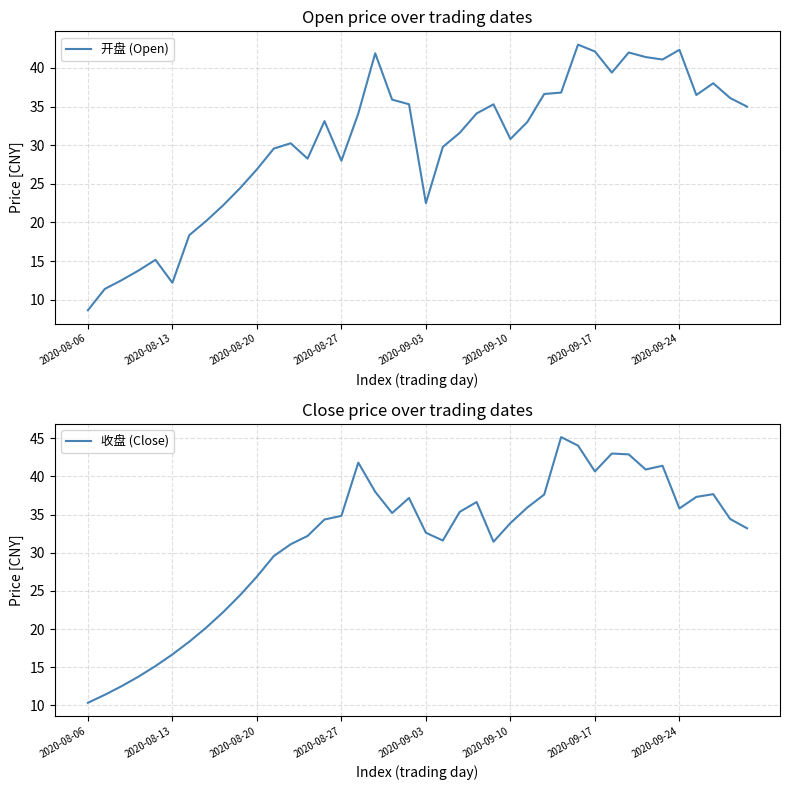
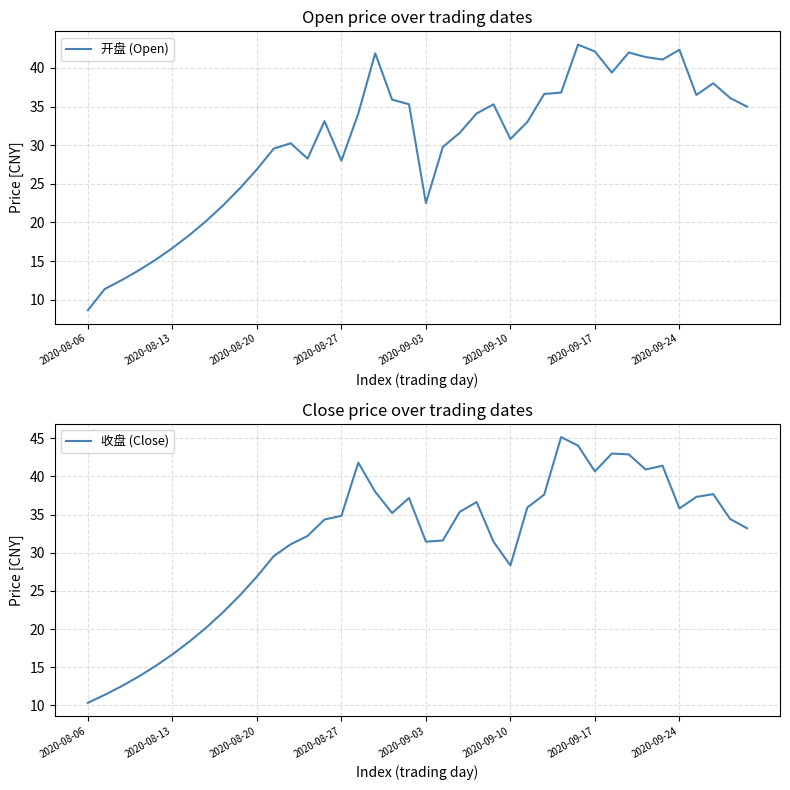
Open price over trading dates, 2020-08-13: 12 -> 17
Close price over trading dates, 2020-09-03: 33 -> 31
Close price over trading dates, 2020-09-10: 34 -> 28
